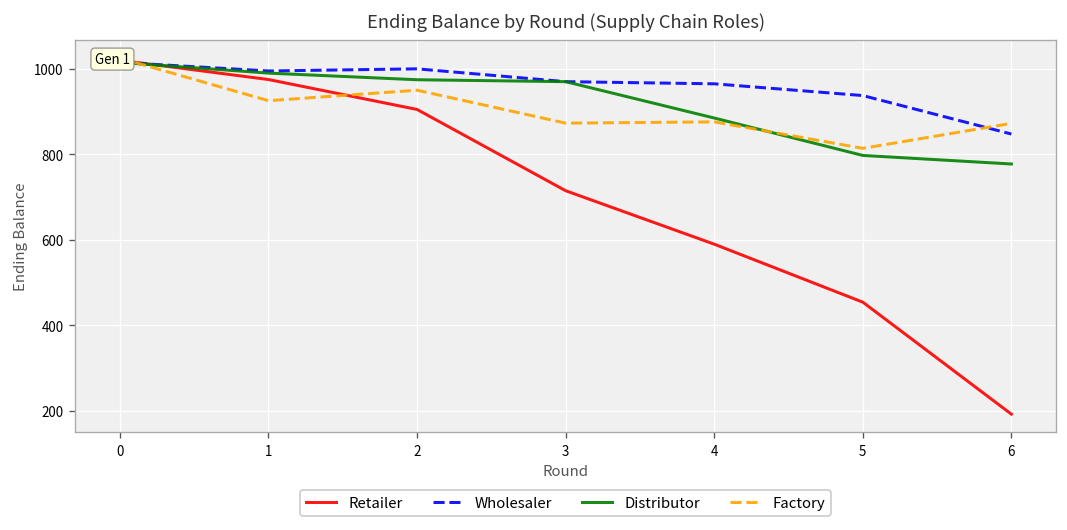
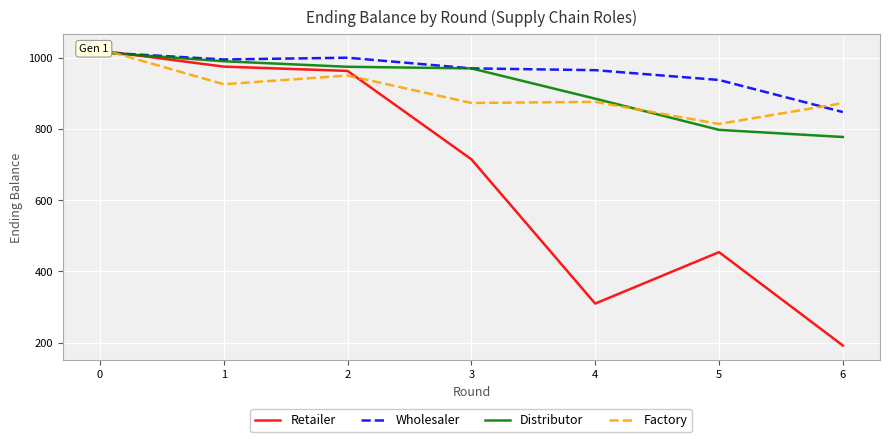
Retailer, 2: 900 -> 960
Retailer, 4: 590 -> 310
